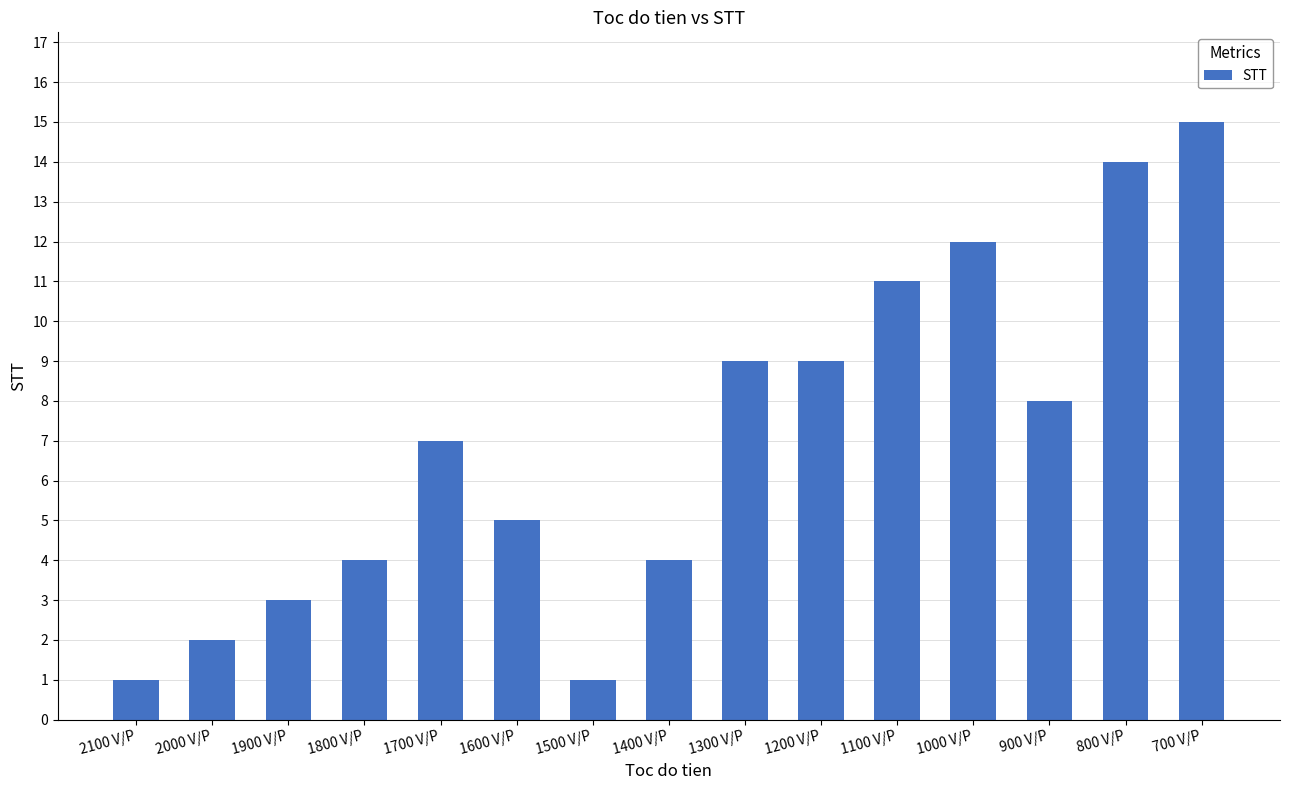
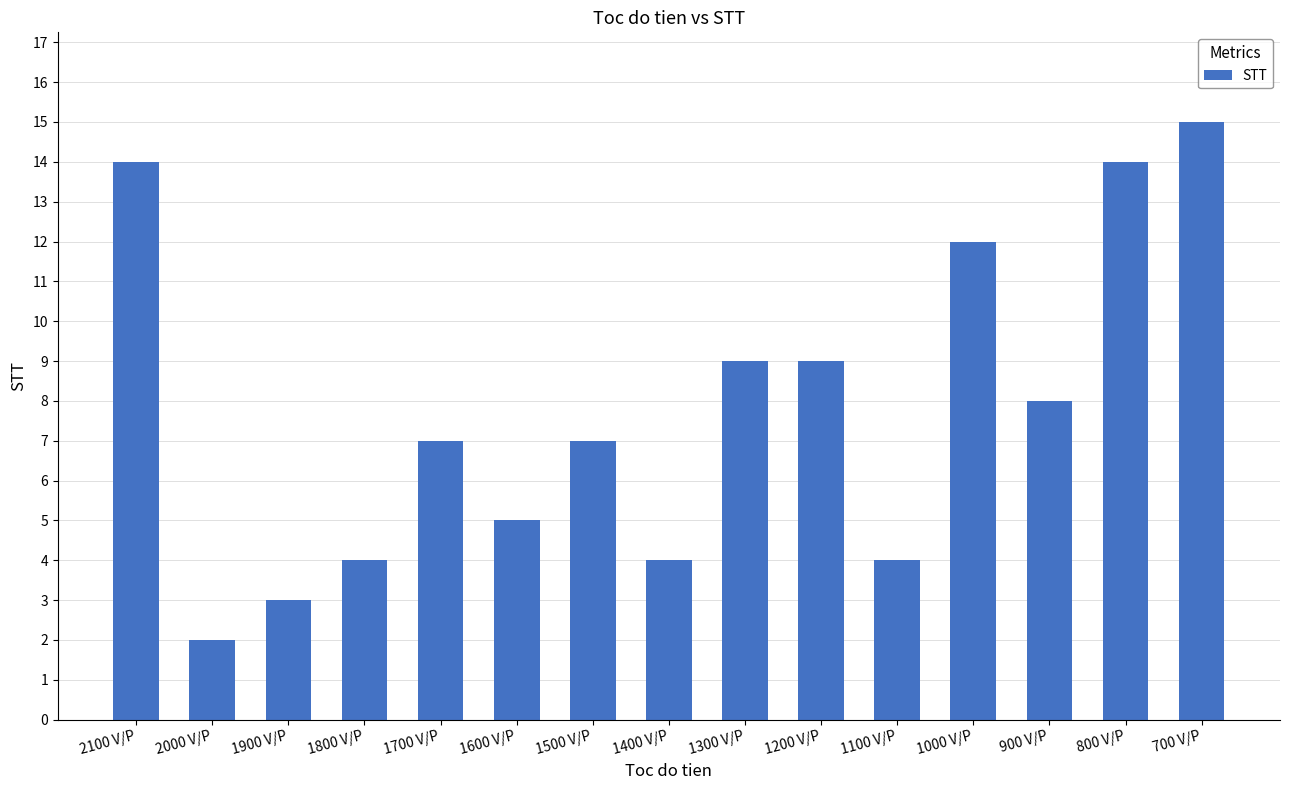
2100 V/P: 1 -> 14
1500 V/P: 1 -> 7
1100 V/P: 11 -> 4
